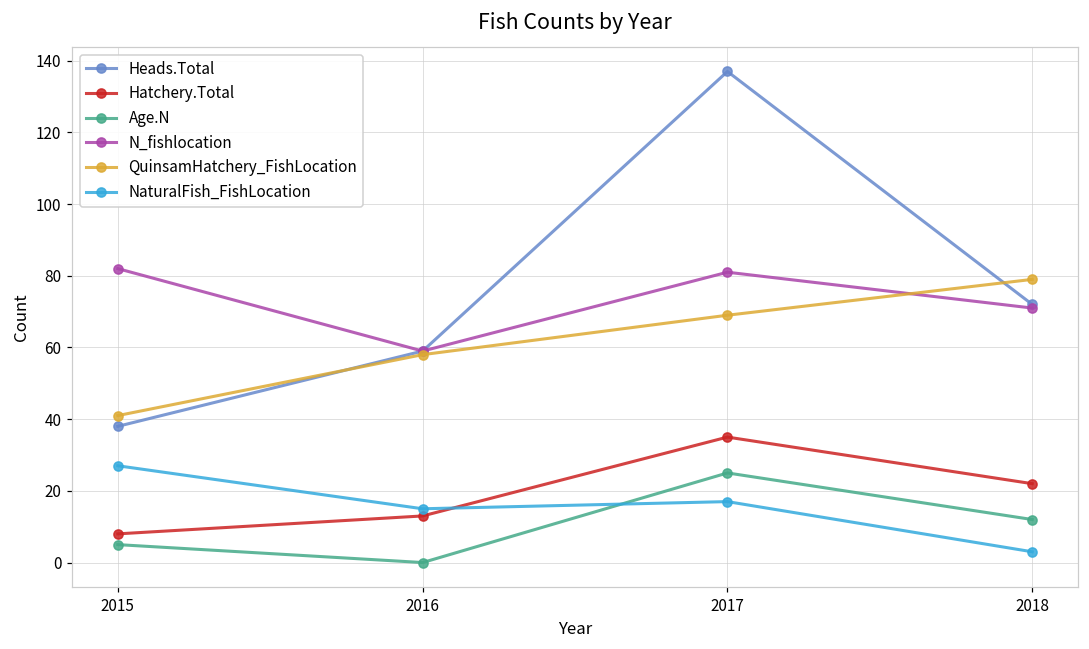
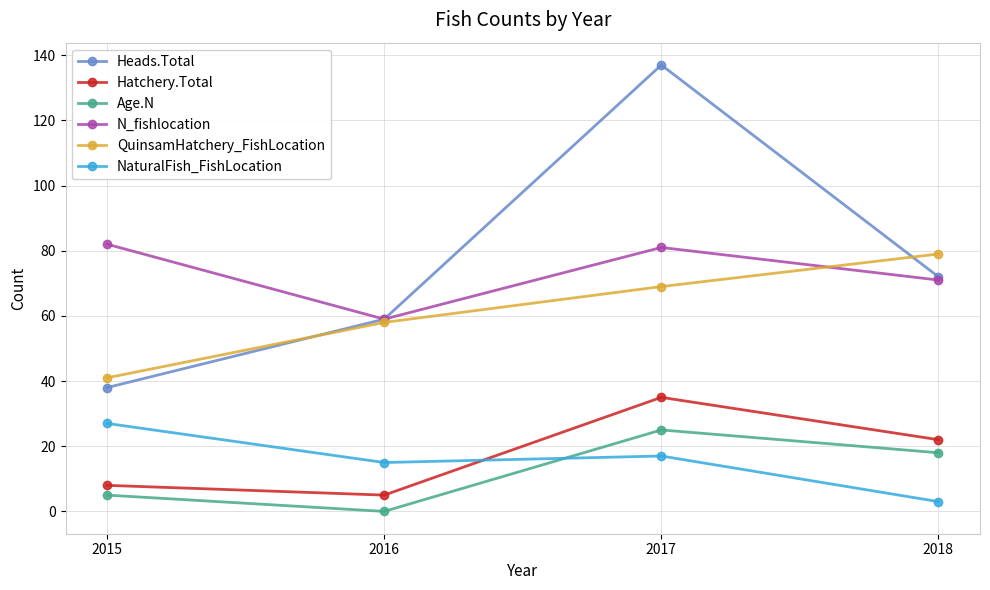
Hatchery.Total, 2016: 13 -> 5
Age.N, 2018: 12 -> 18
